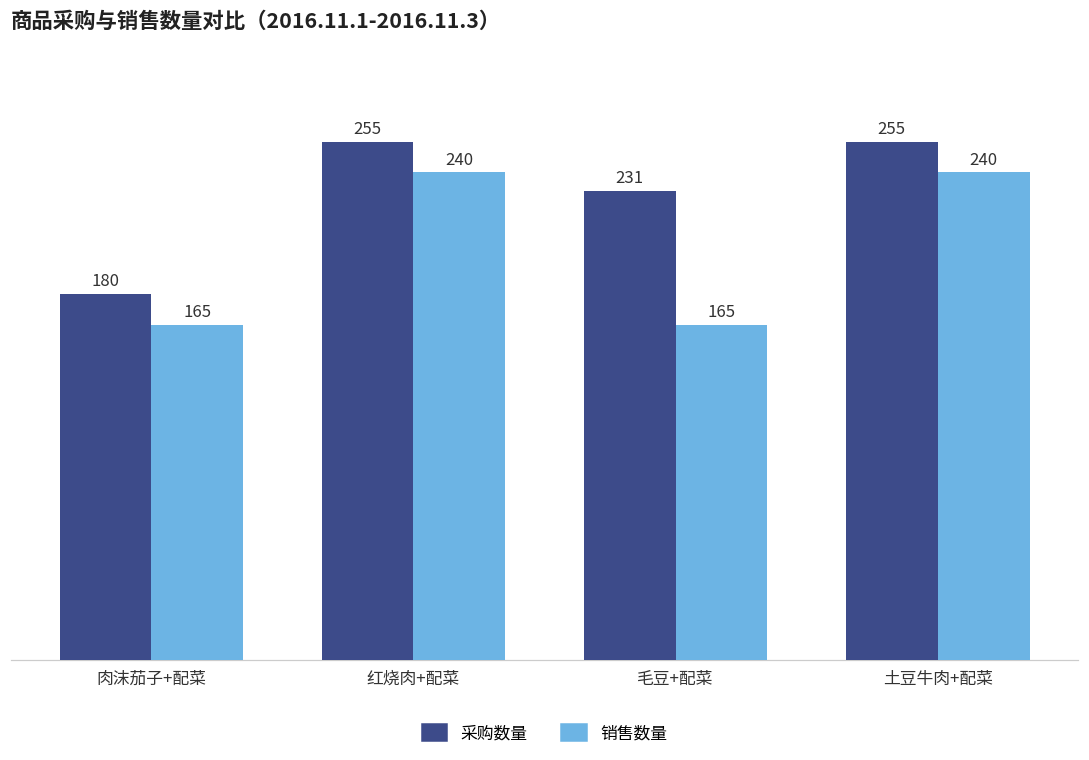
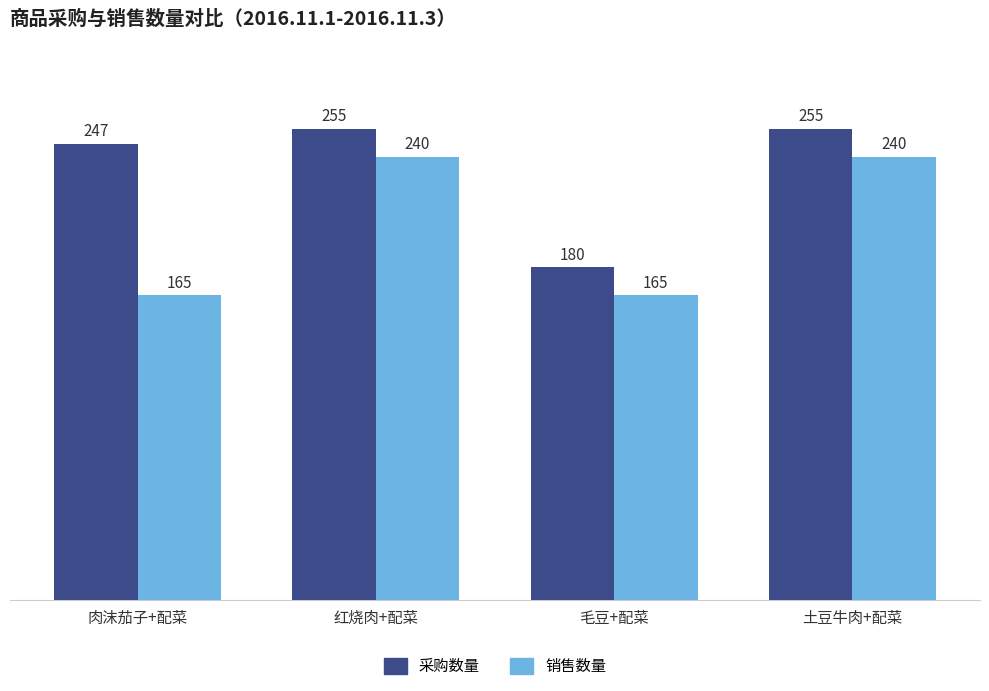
采购数量, 肉沫茄子+配菜: 180 -> 247
采购数量, 毛豆+配菜: 231 -> 180
